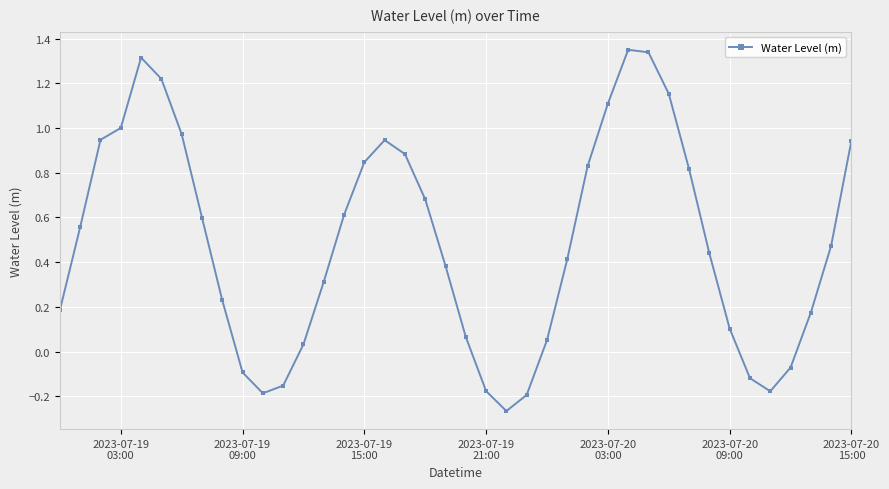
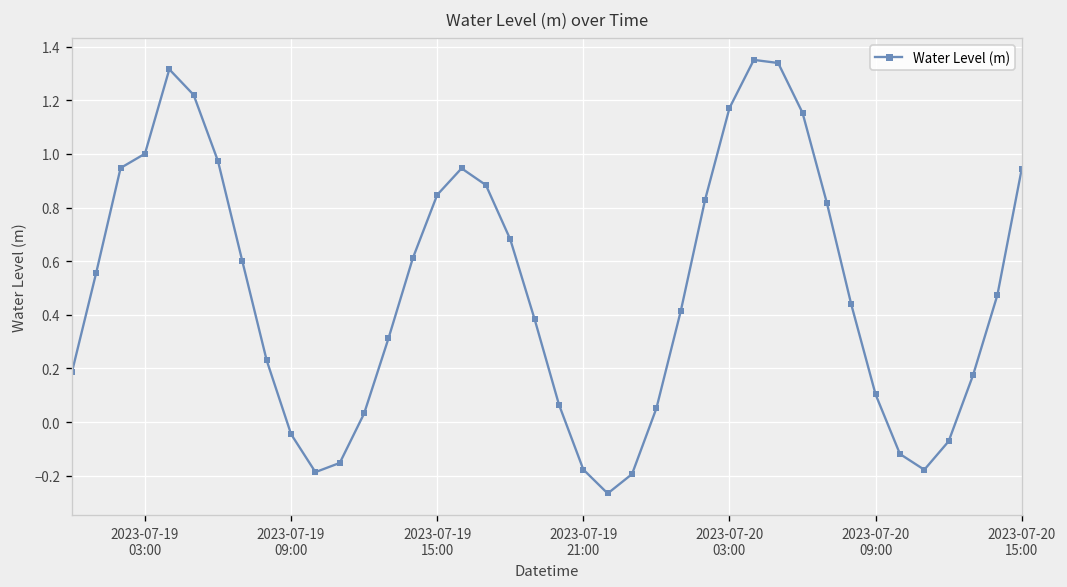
2023-07-19 09:00: -0.09 -> -0.05
2023-07-20 03:00: 1.11 -> 1.17
